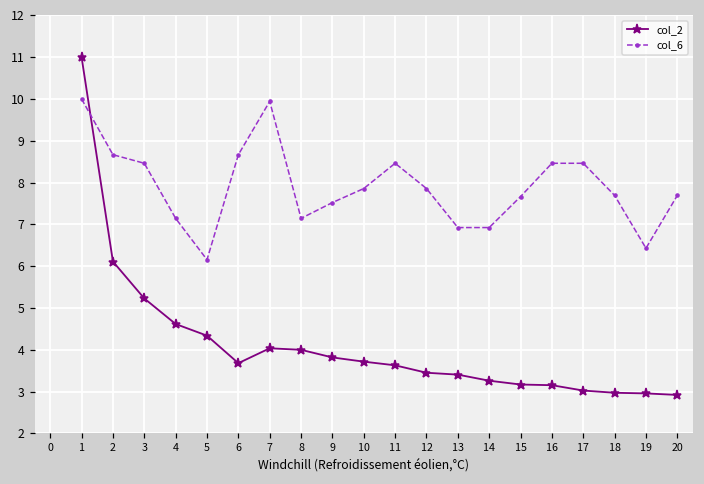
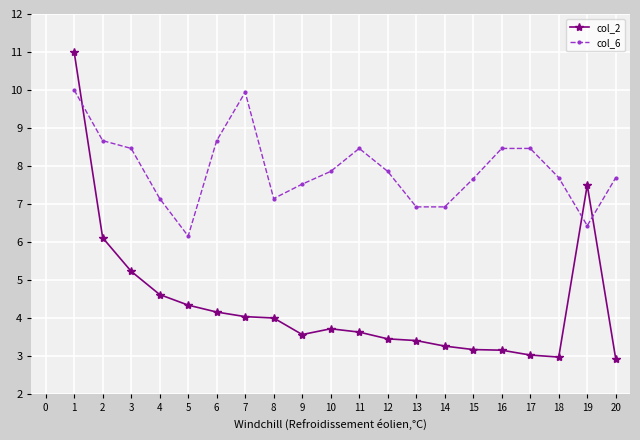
col_2, 6: 3.7 -> 4.2
col_2, 9: 3.8 -> 3.6
col_2, 19: 3.0 -> 7.5
